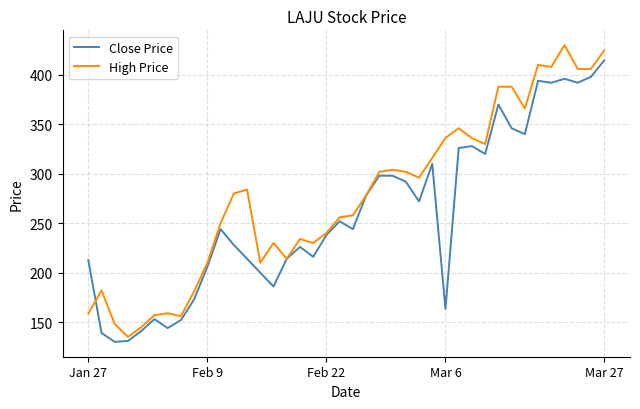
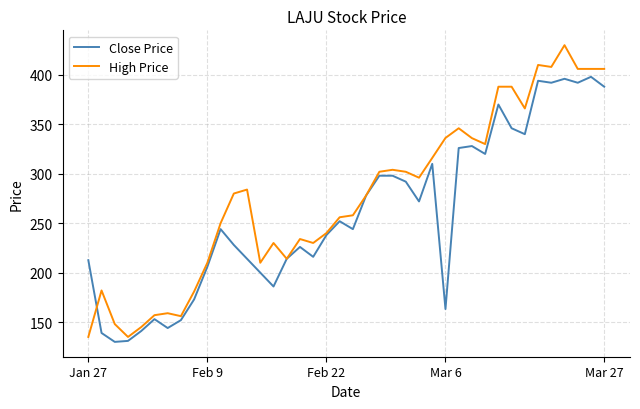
High Price, Jan 27: 160 -> 140
Close Price, Mar 27: 410 -> 390
High Price, Mar 27: 420 -> 410
